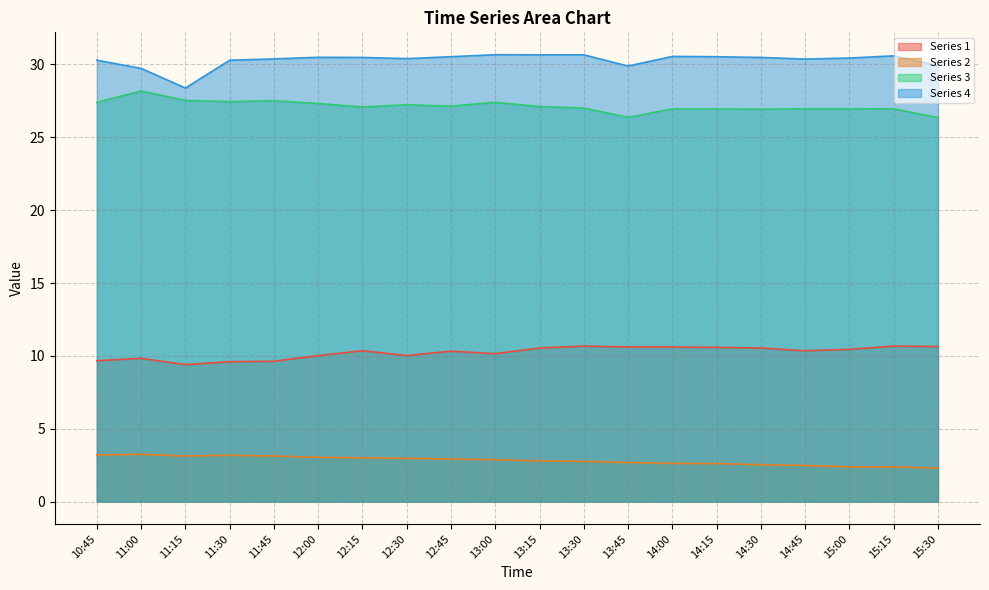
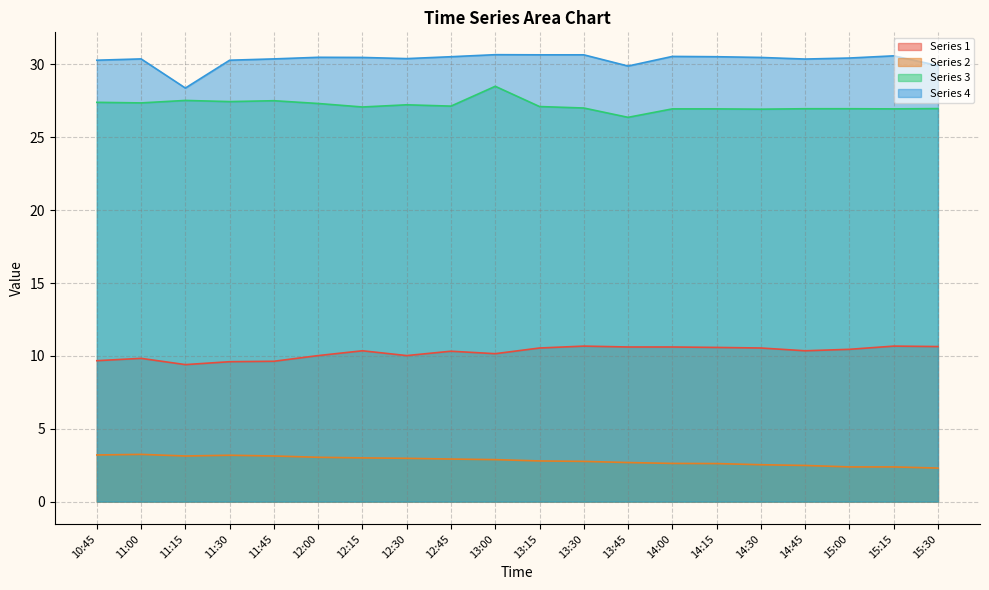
Series 3, 11:00: 28.2 -> 27.4
Series 4, 11:00: 29.7 -> 30.4
Series 3, 13:00: 27.4 -> 28.5
Series 3, 15:30: 26.4 -> 27.0
